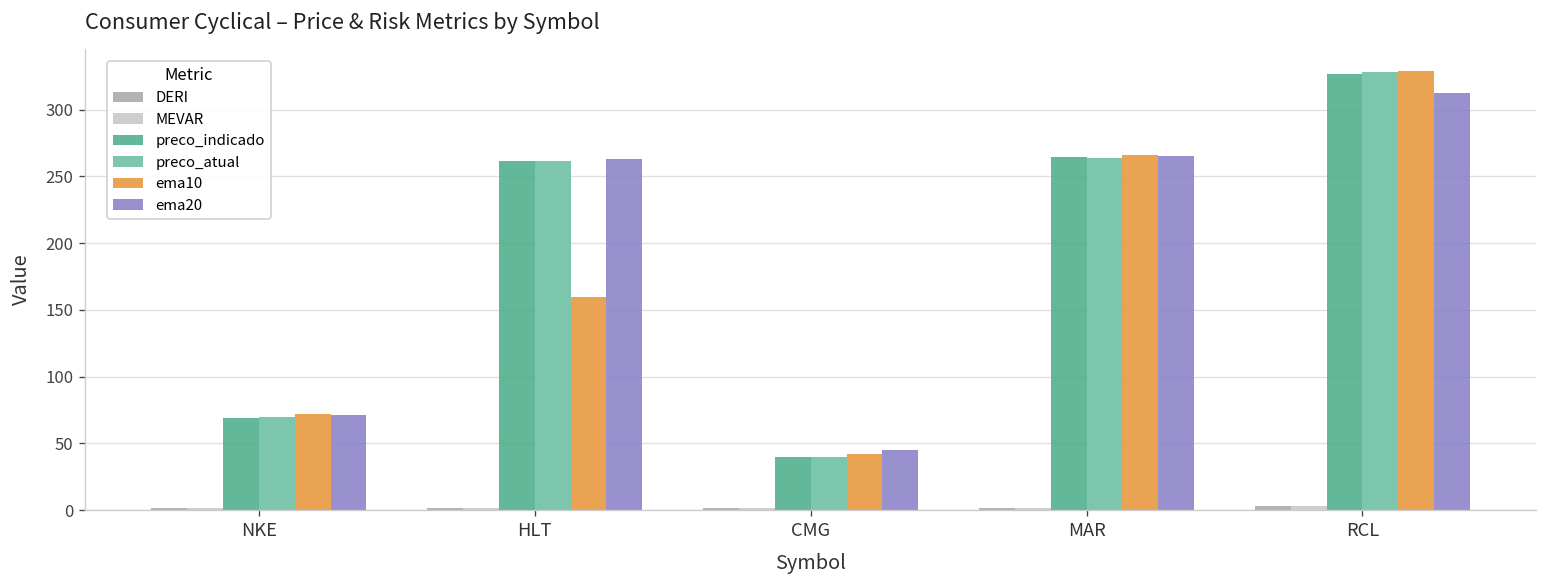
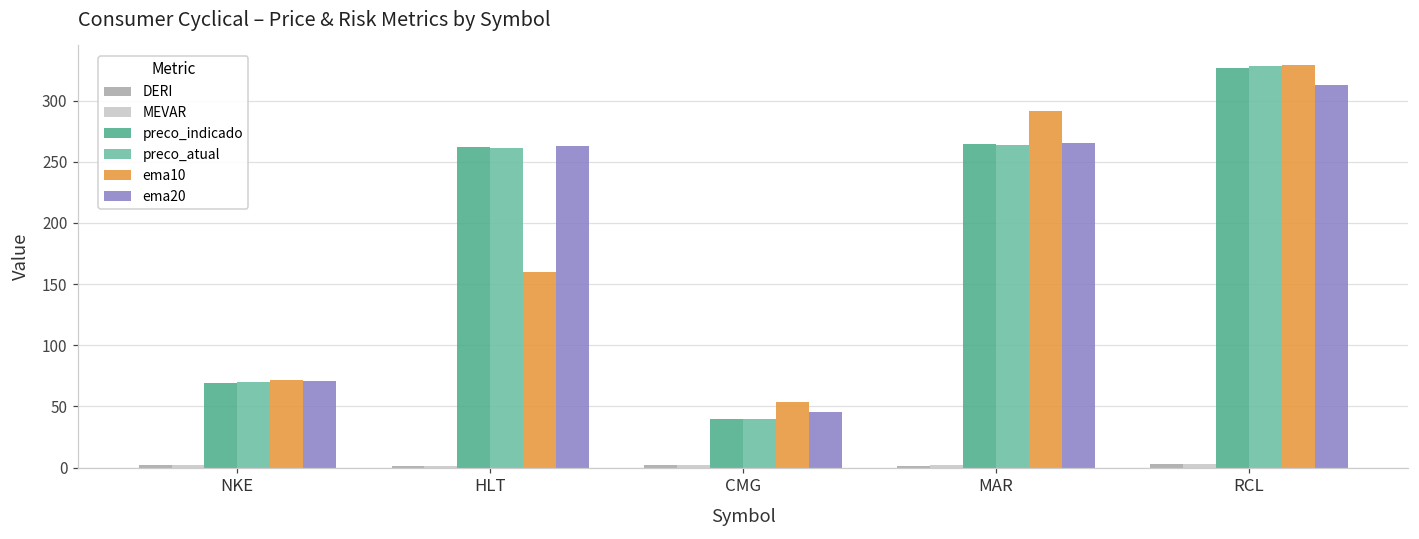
ema10, CMG: 42 -> 53
ema10, MAR: 266 -> 292
